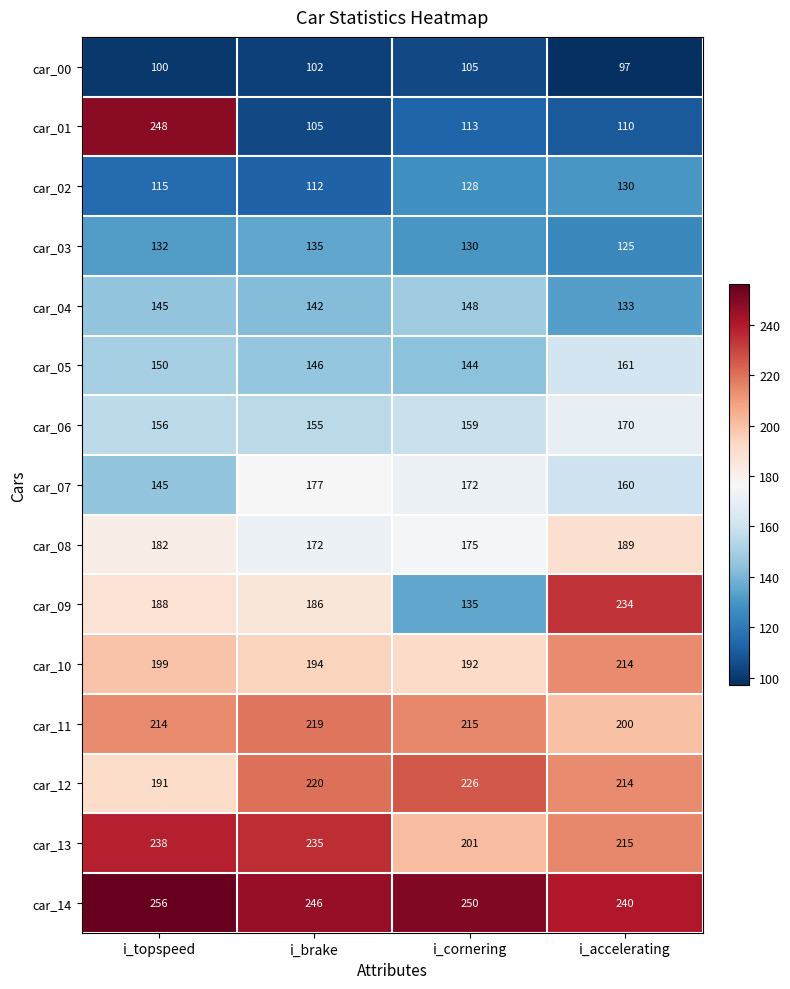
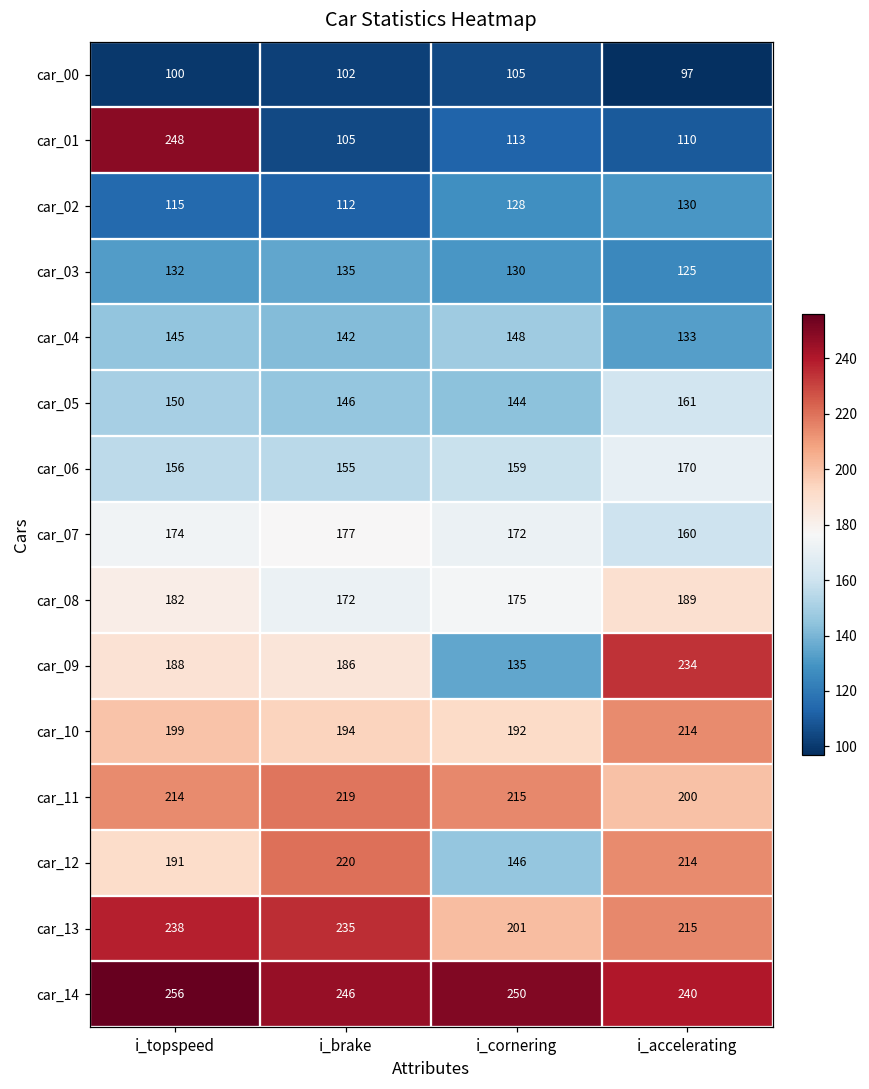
car_07, i_topspeed: 145 -> 174
car_12, i_cornering: 226 -> 146
